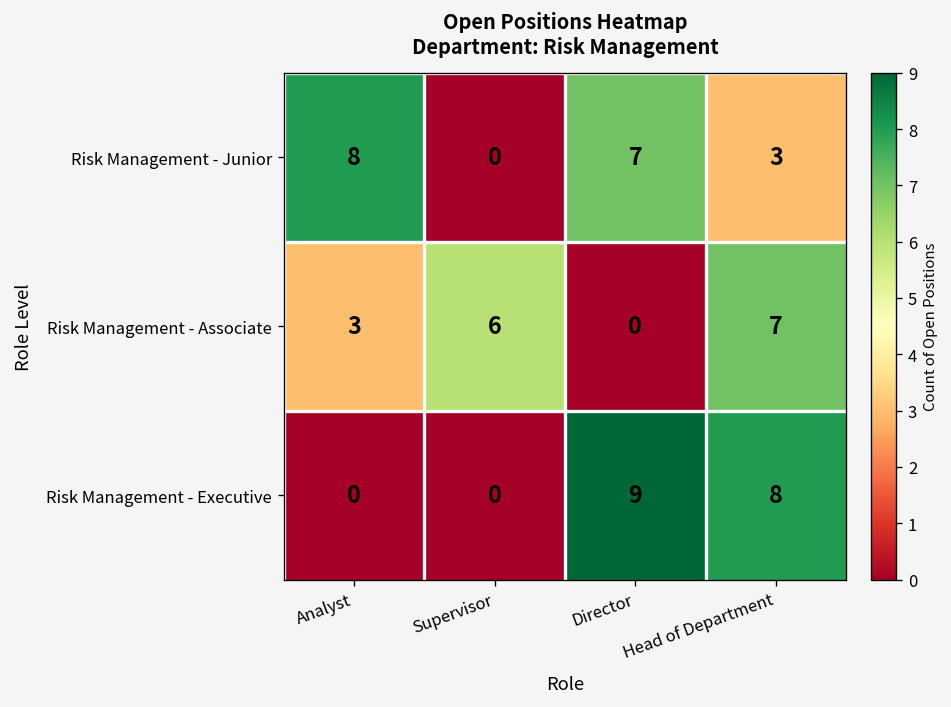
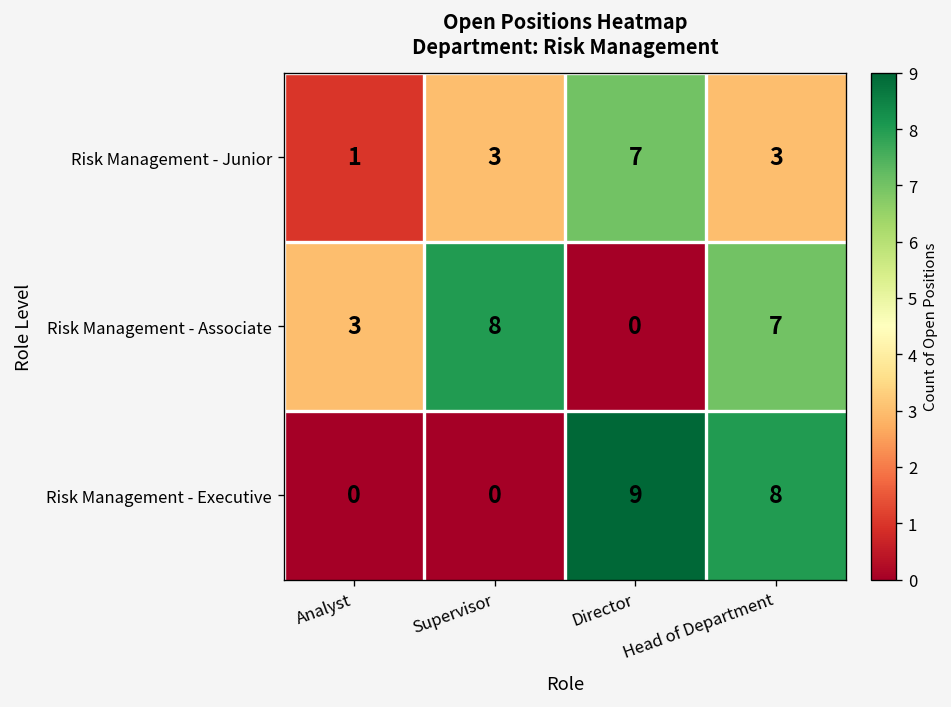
Risk Management - Junior, Analyst: 8 -> 1
Risk Management - Junior, Supervisor: 0 -> 3
Risk Management - Associate, Supervisor: 6 -> 8
